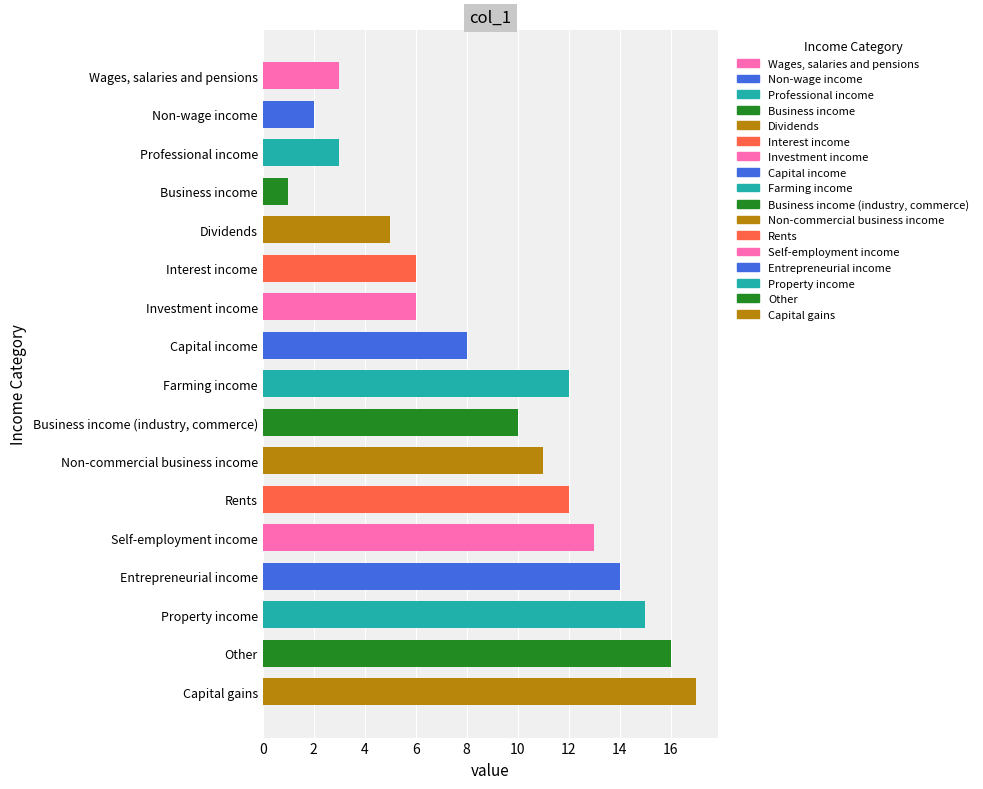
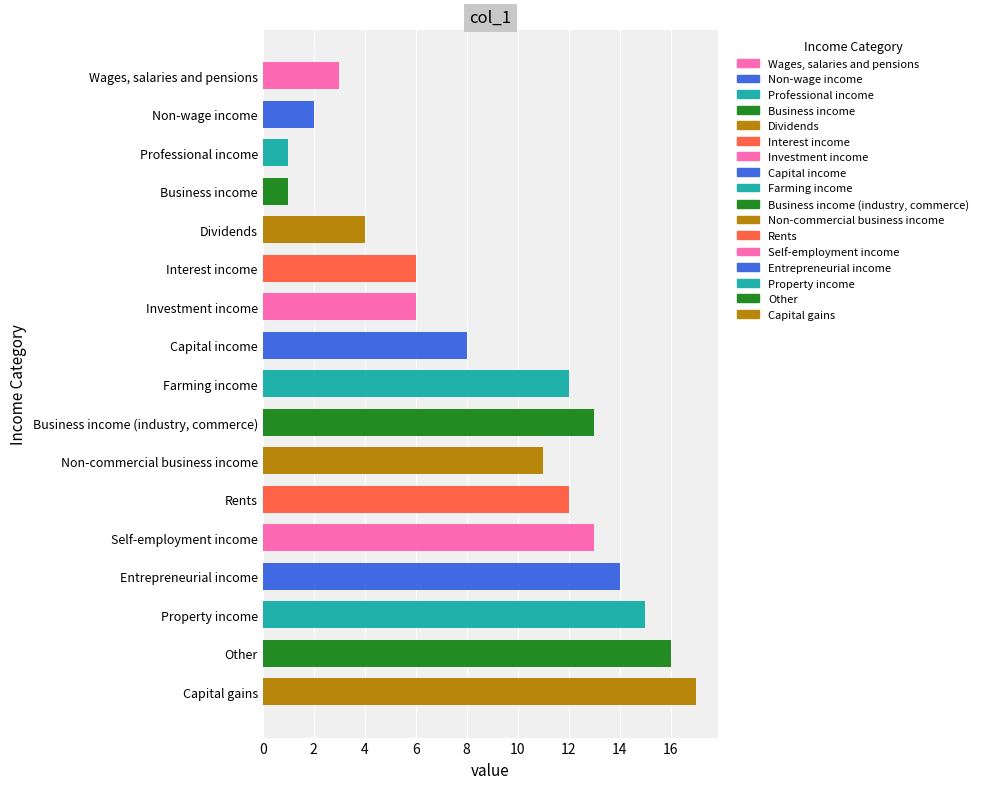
Professional income: 3 -> 1
Dividends: 5 -> 4
Business income (industry, commerce): 10 -> 13
